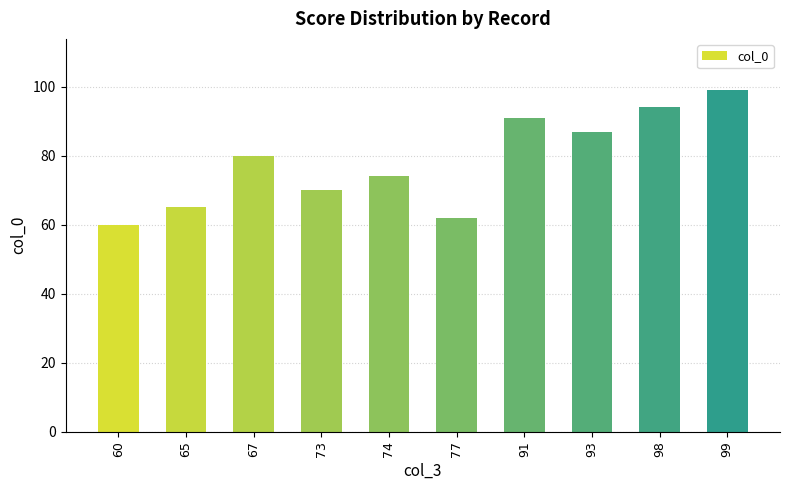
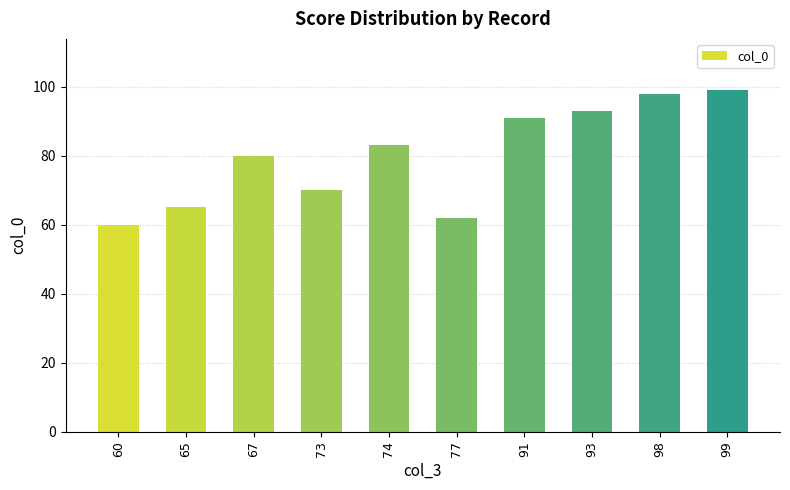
74: 74 -> 83
93: 87 -> 93
98: 94 -> 98
